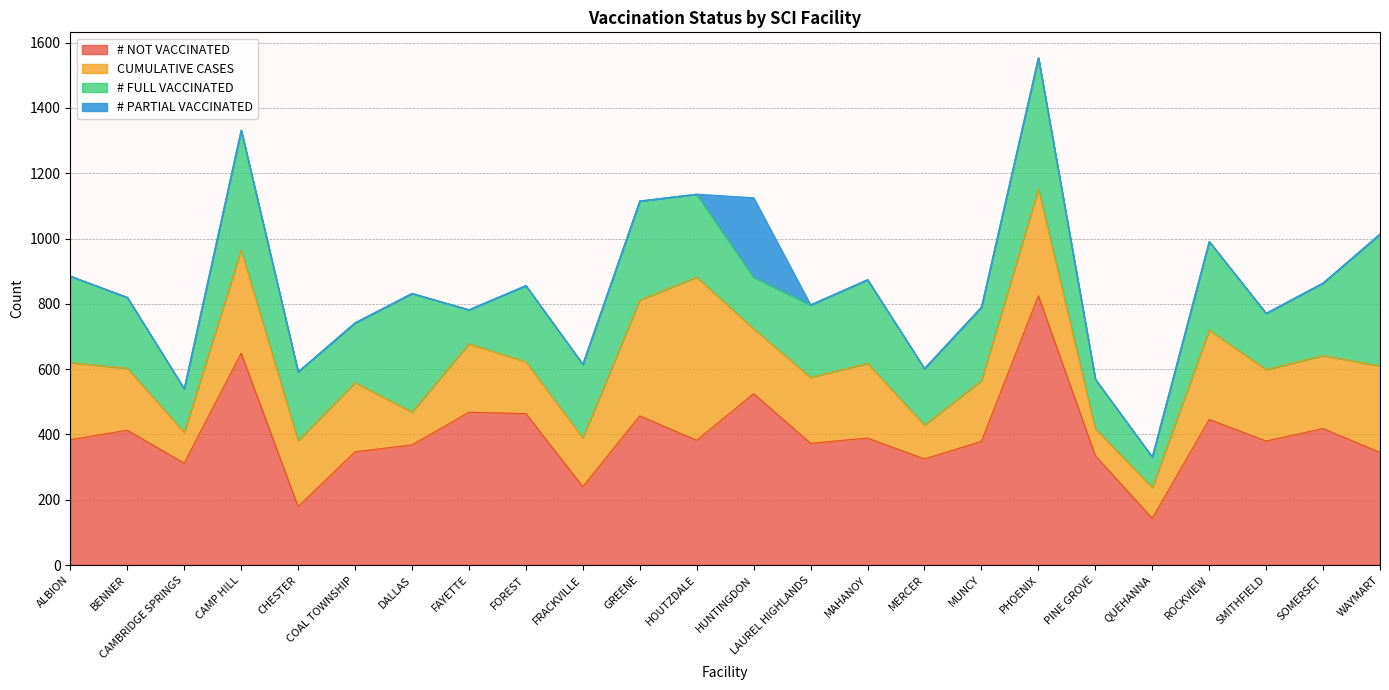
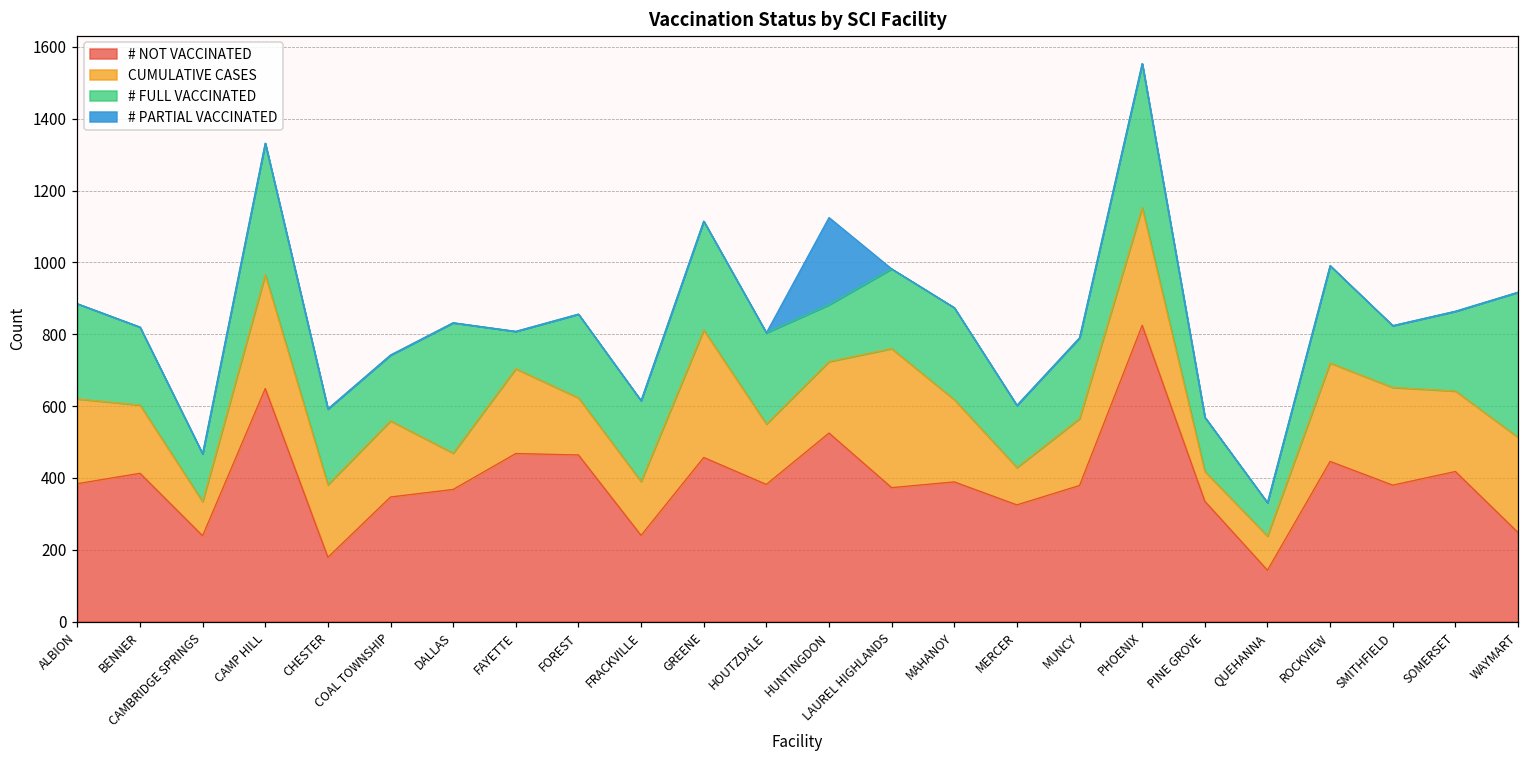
# NOT VACCINATED, CAMBRIDGE SPRINGS: 310 -> 240
CUMULATIVE CASES, FAYETTE: 210 -> 240
CUMULATIVE CASES, HOUTZDALE: 500 -> 170
CUMULATIVE CASES, LAUREL HIGHLANDS: 200 -> 390
CUMULATIVE CASES, SMITHFIELD: 220 -> 270
# NOT VACCINATED, WAYMART: 350 -> 250
